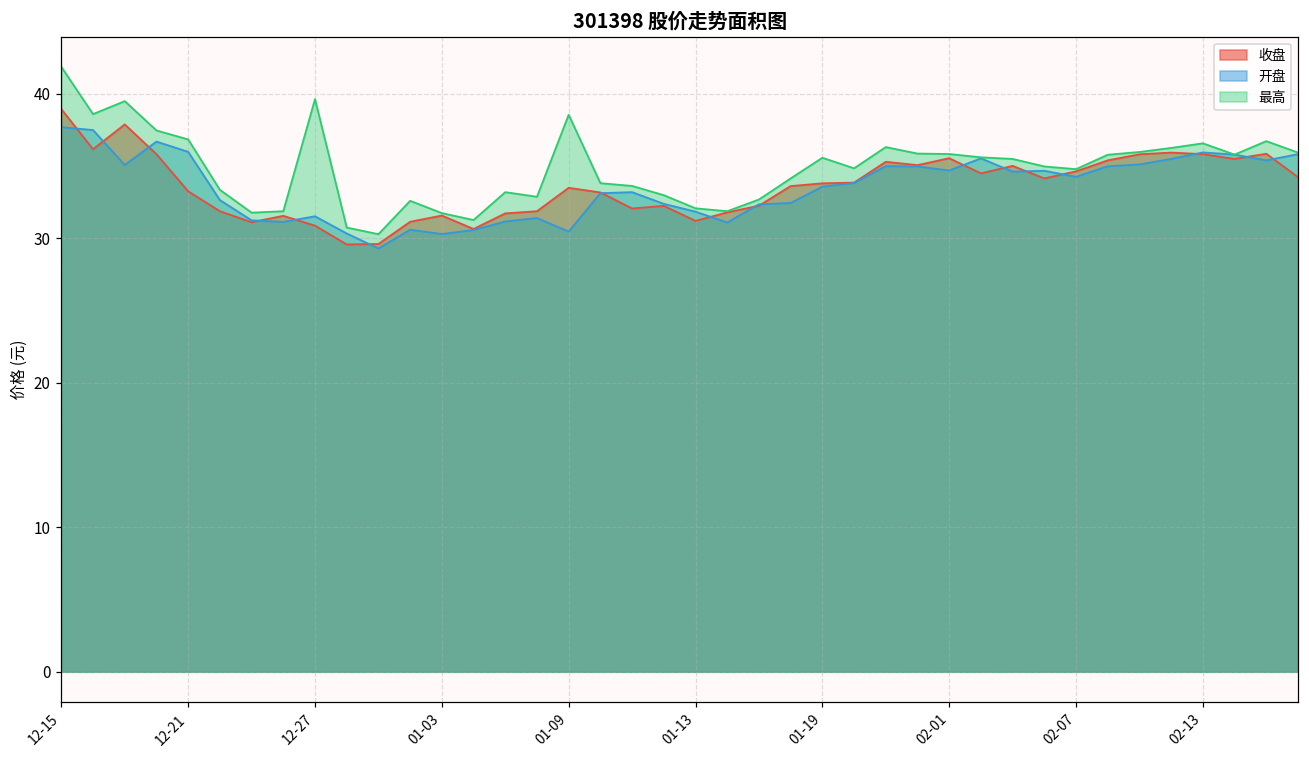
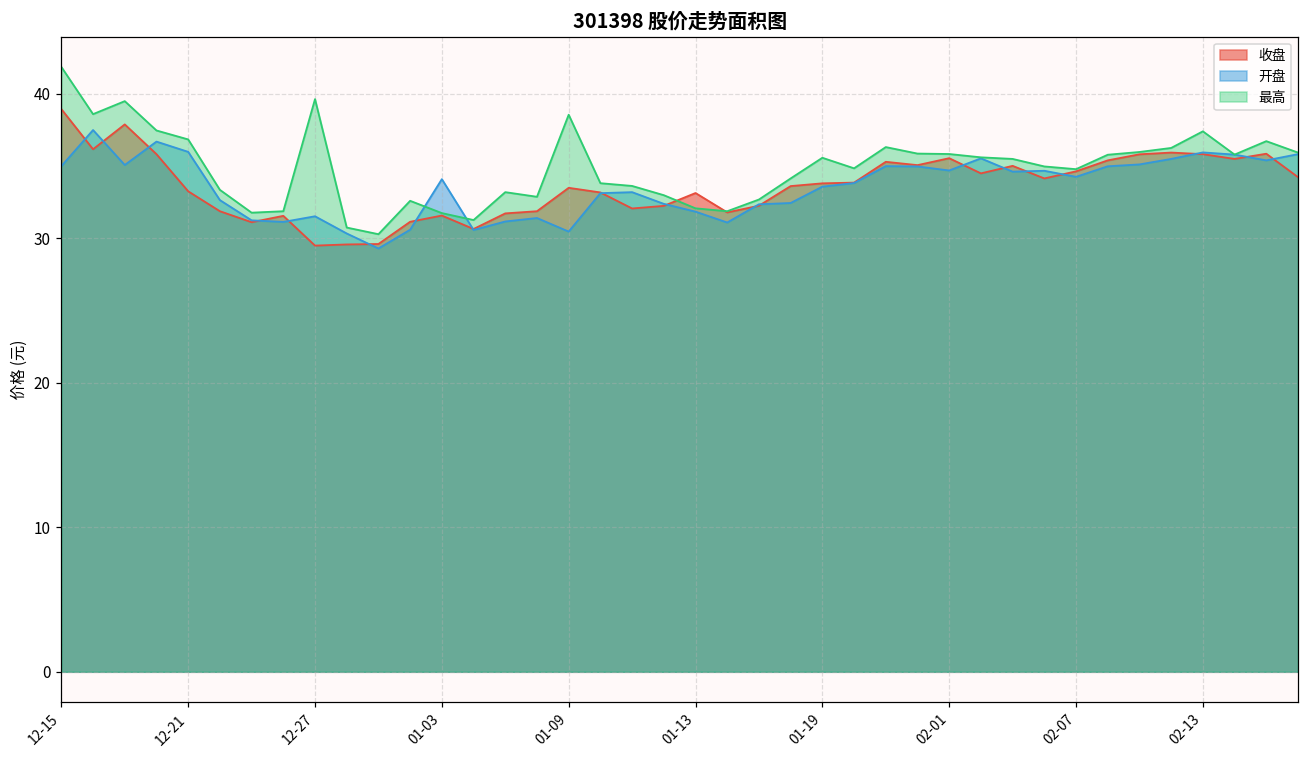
开盘, 12-15: 37.7 -> 35.0
收盘, 12-27: 30.9 -> 29.5
开盘, 01-03: 30.3 -> 34.1
收盘, 01-13: 31.2 -> 33.1
最高, 02-13: 36.6 -> 37.4
